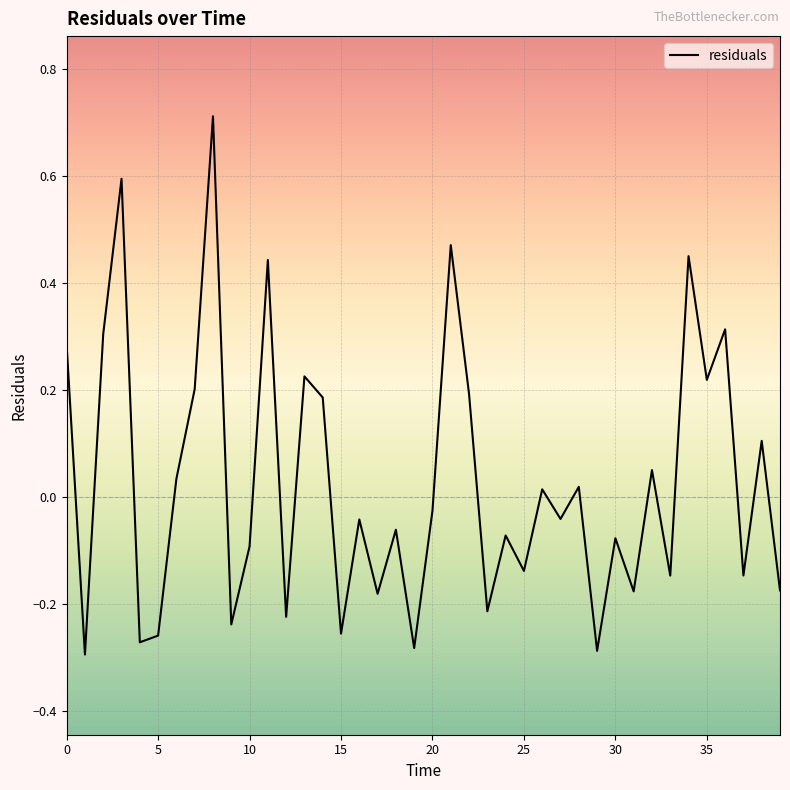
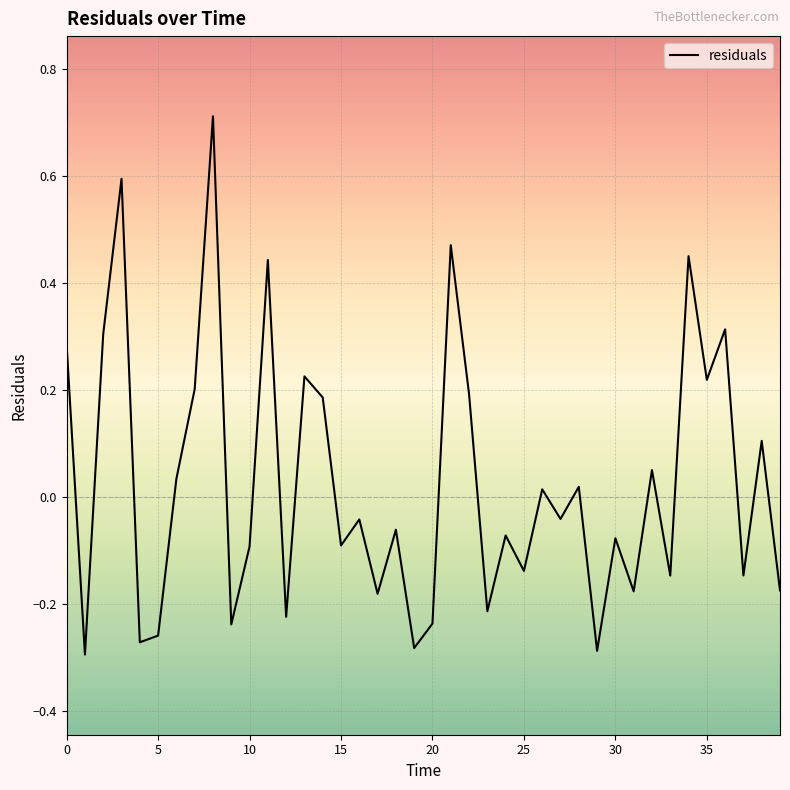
15: -0.26 -> -0.09
20: -0.03 -> -0.24
